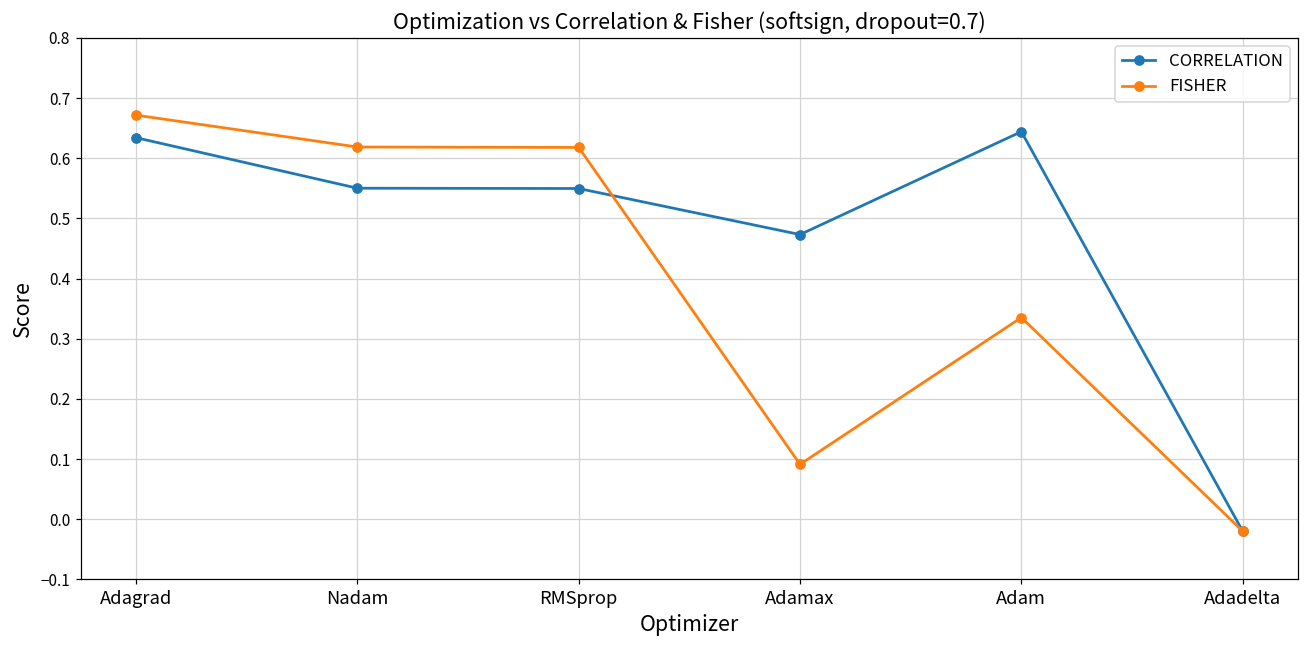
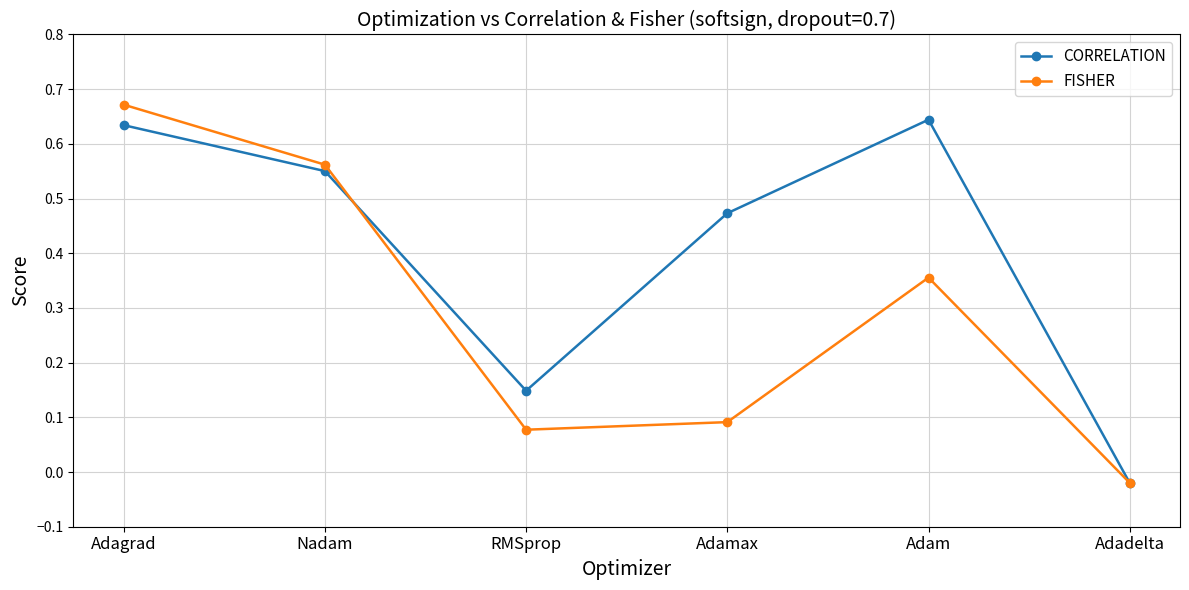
FISHER, Nadam: 0.62 -> 0.56
CORRELATION, RMSprop: 0.55 -> 0.15
FISHER, RMSprop: 0.62 -> 0.08
FISHER, Adam: 0.34 -> 0.36
